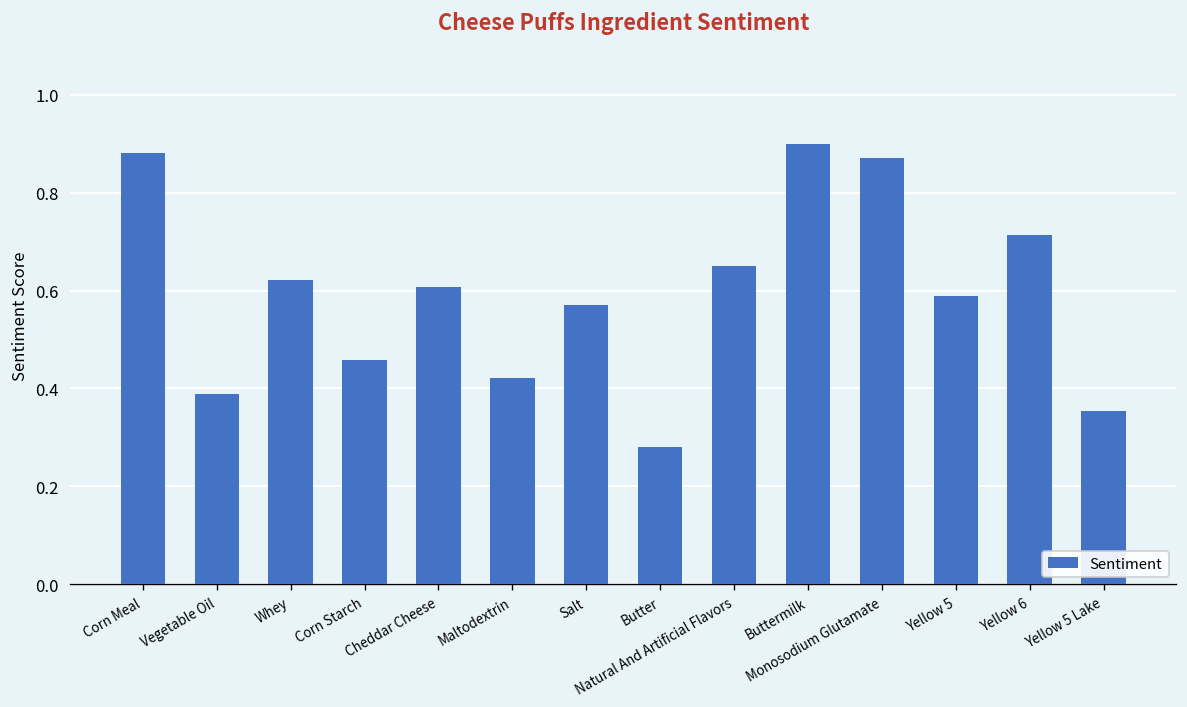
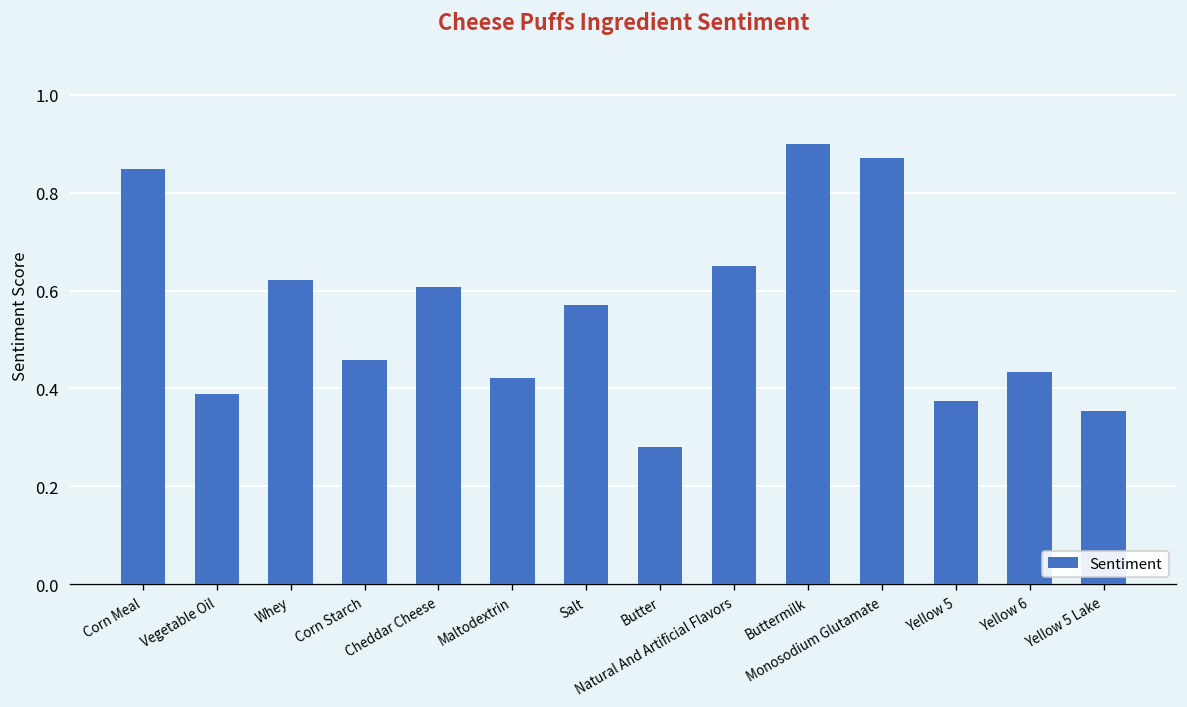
Corn Meal: 0.88 -> 0.85
Yellow 5: 0.59 -> 0.37
Yellow 6: 0.71 -> 0.43
